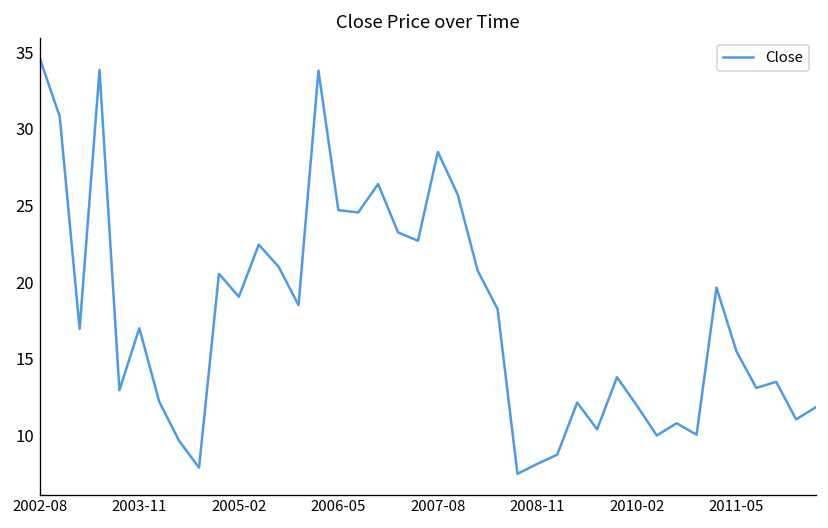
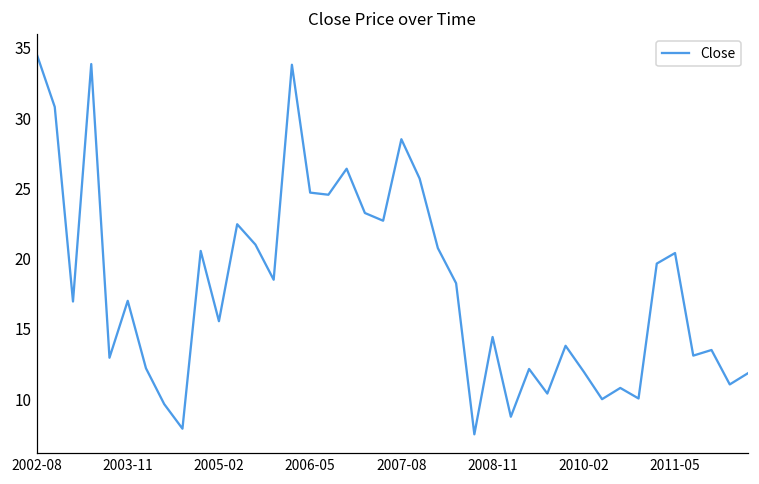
2005-02: 19.0 -> 15.6
2008-11: 8.1 -> 14.4
2011-05: 15.5 -> 20.4
